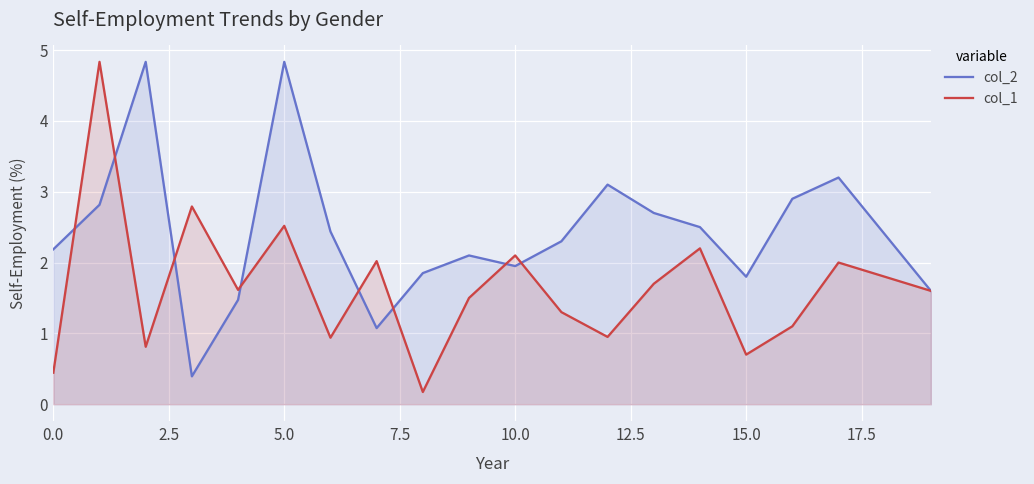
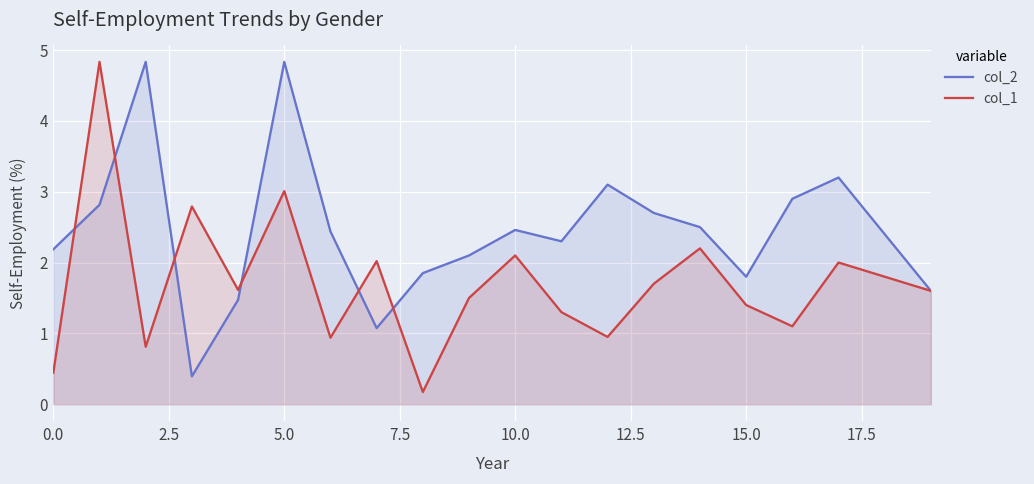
col_1, 5.0: 2.5 -> 3.0
col_2, 10.0: 2.0 -> 2.5
col_1, 15.0: 0.7 -> 1.4
